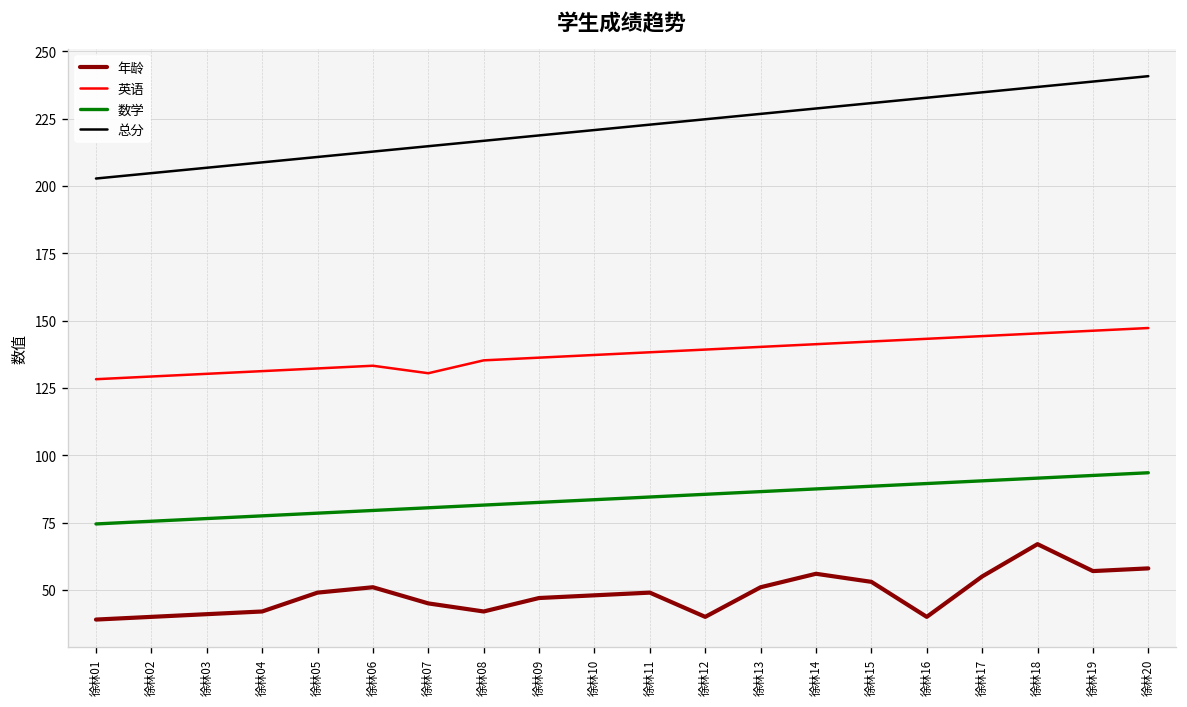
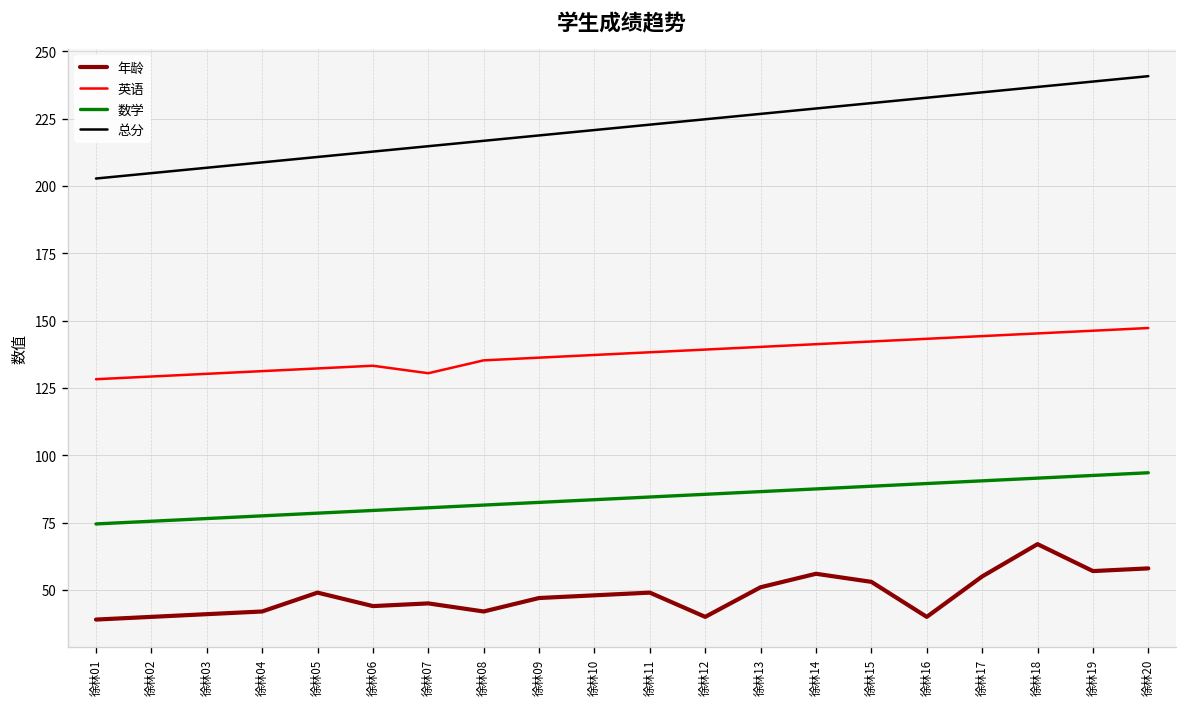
年龄, 徐林06: 51 -> 44
